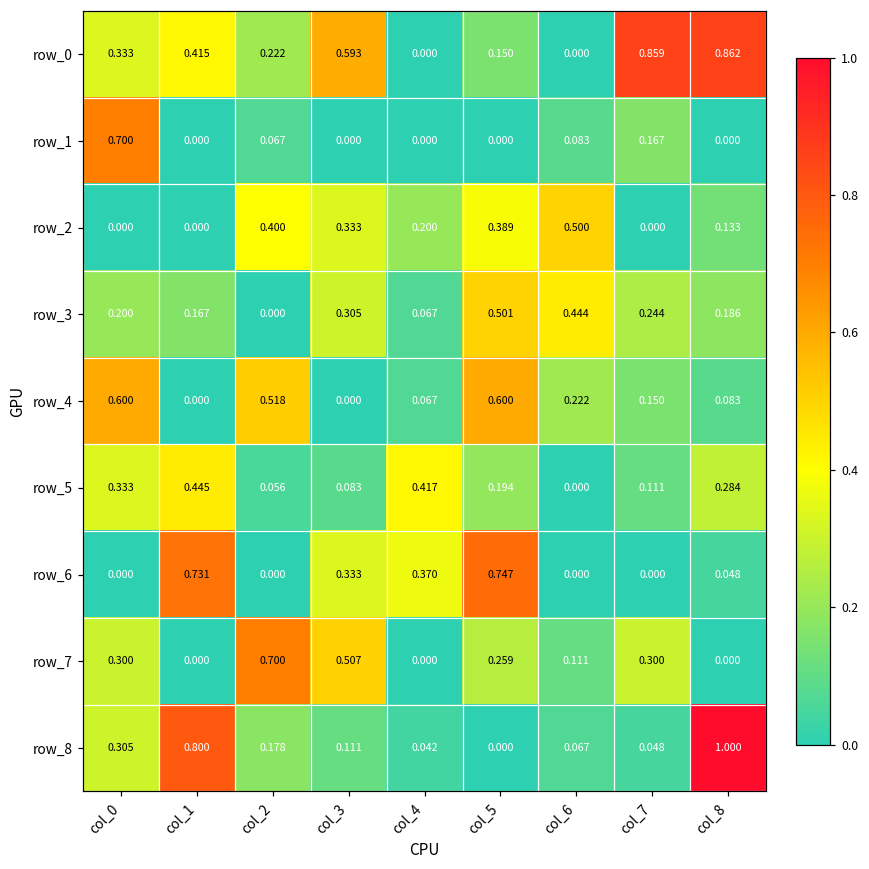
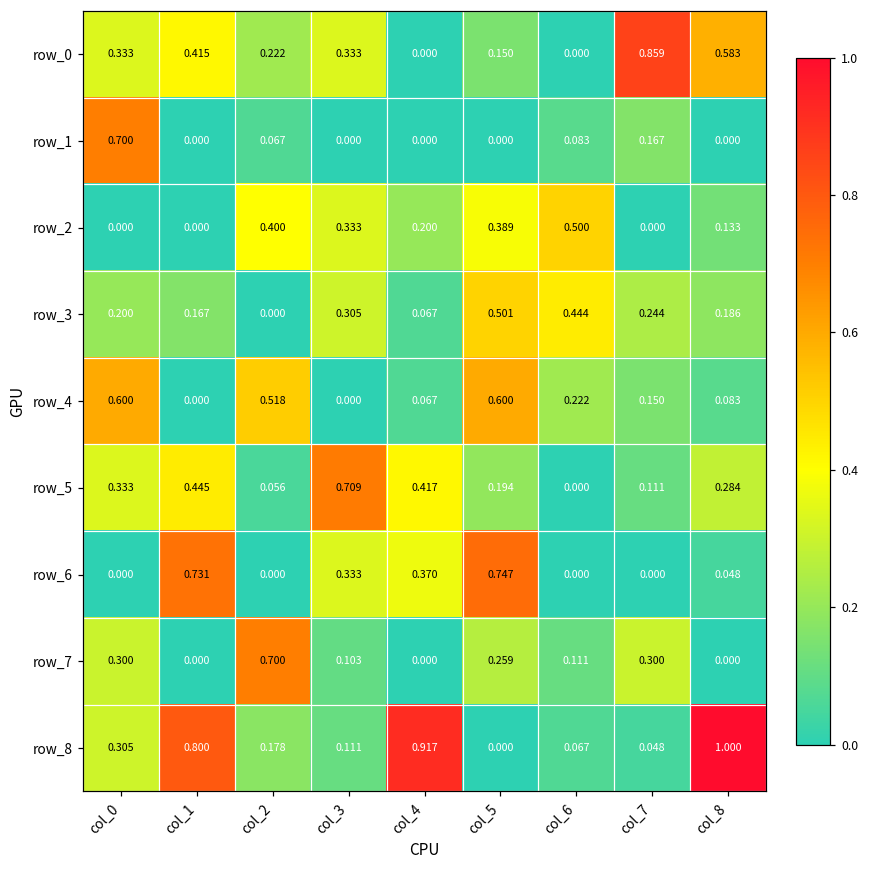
row_0, col_3: 0.593 -> 0.333
row_0, col_8: 0.862 -> 0.583
row_5, col_3: 0.083 -> 0.709
row_7, col_3: 0.507 -> 0.103
row_8, col_4: 0.042 -> 0.917
